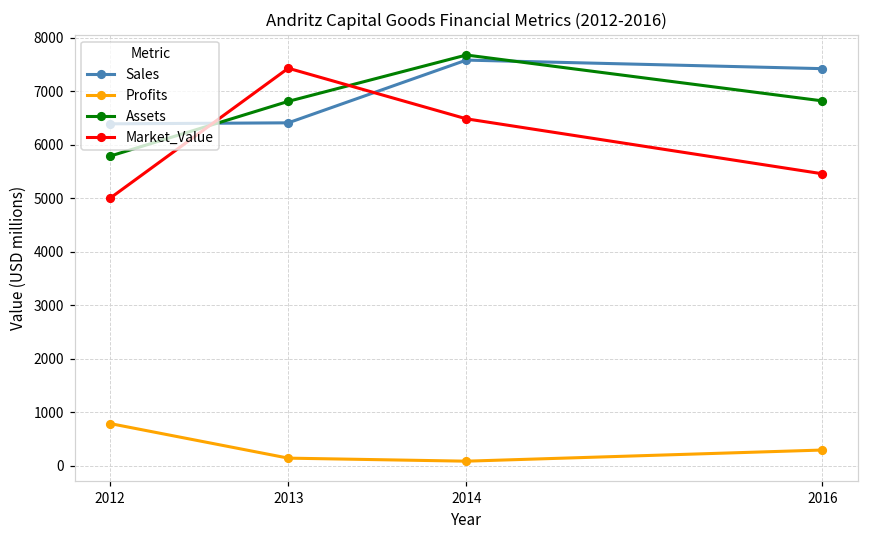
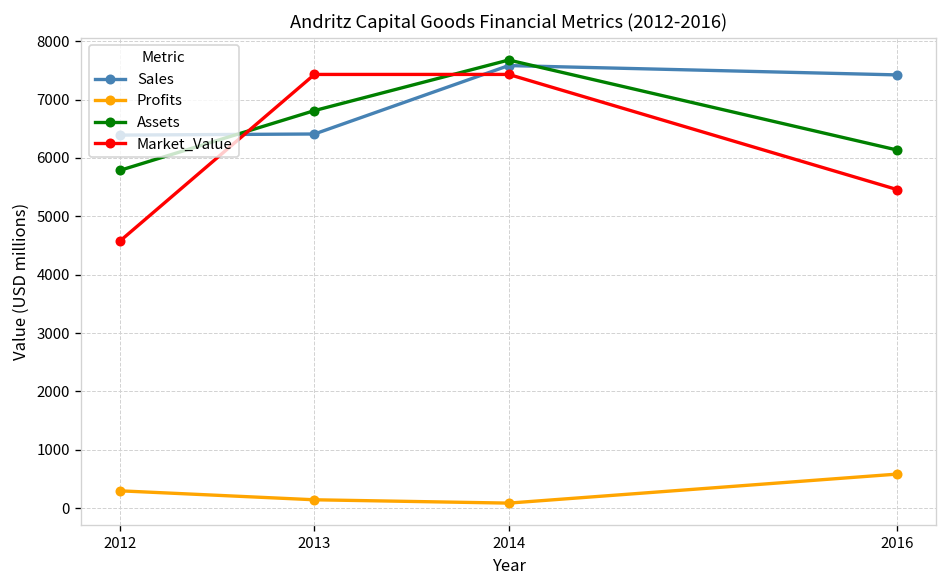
Profits, 2012: 800 -> 300
Market_Value, 2012: 5000 -> 4600
Market_Value, 2014: 6500 -> 7400
Profits, 2016: 300 -> 600
Assets, 2016: 6800 -> 6100
